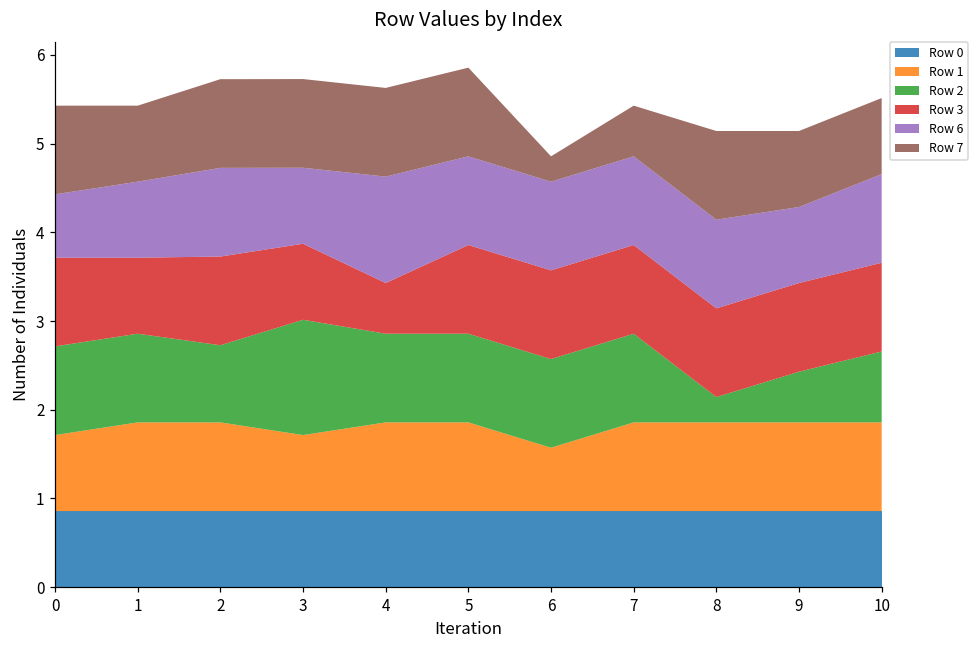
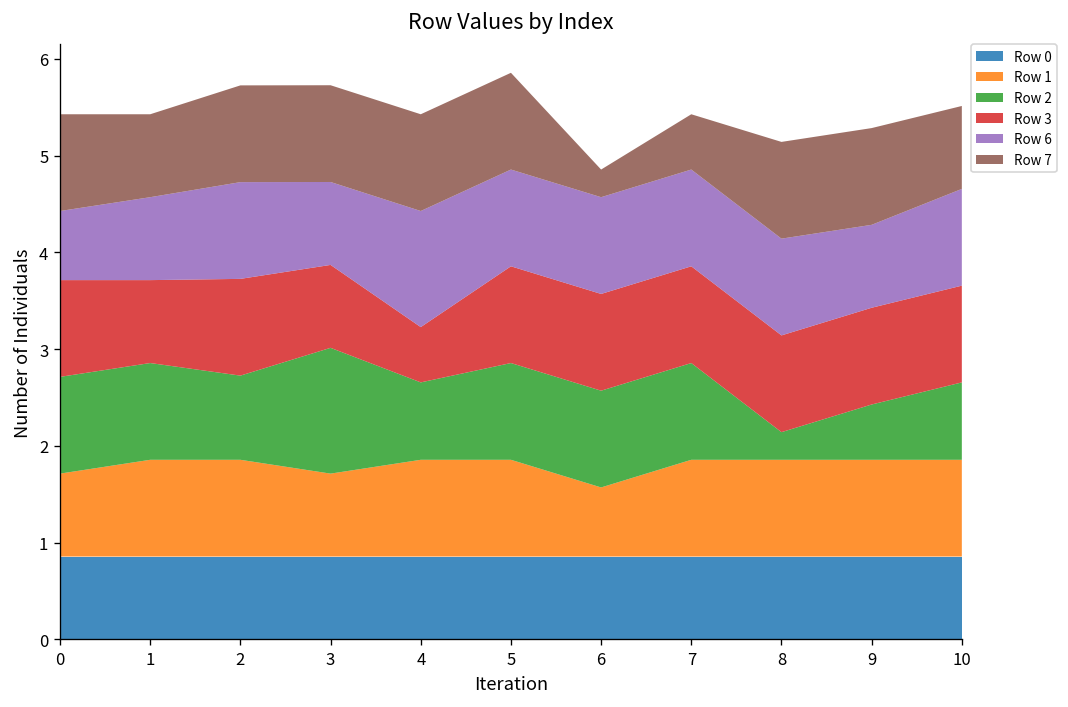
Row 2, 4: 1.0 -> 0.8
Row 7, 9: 0.9 -> 1.0
